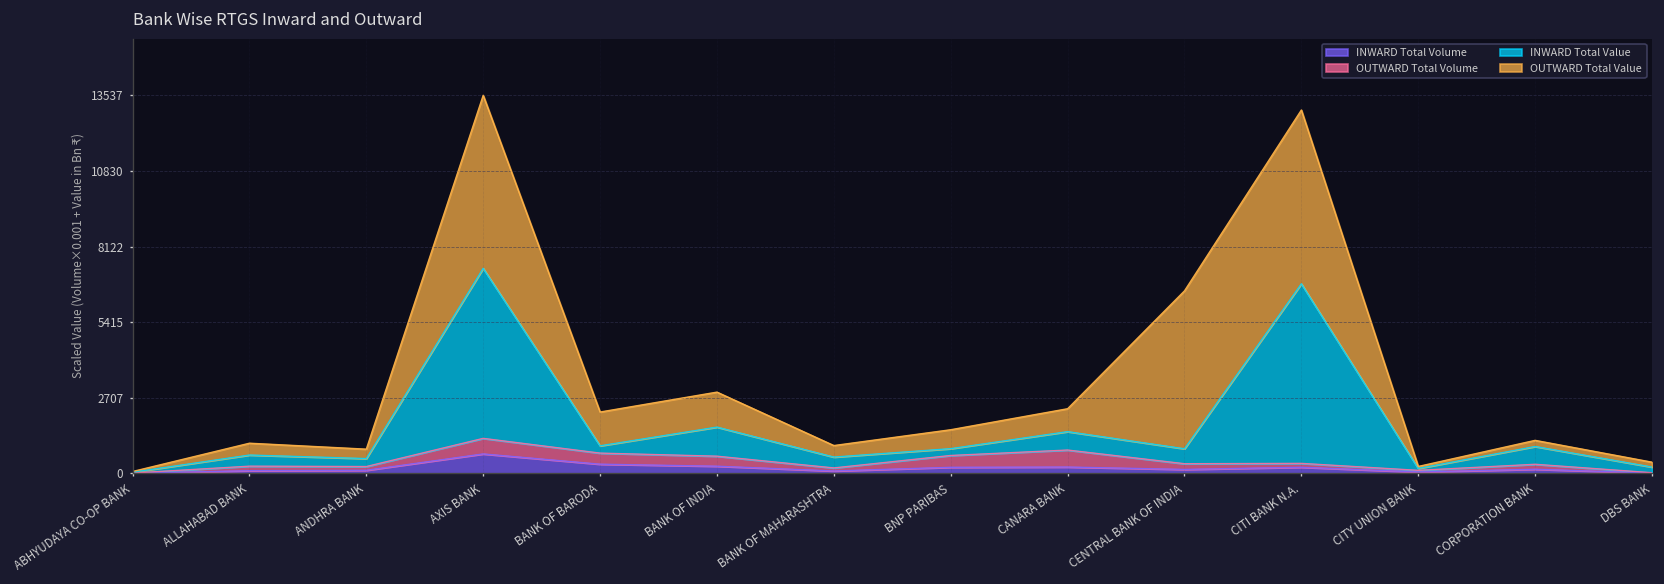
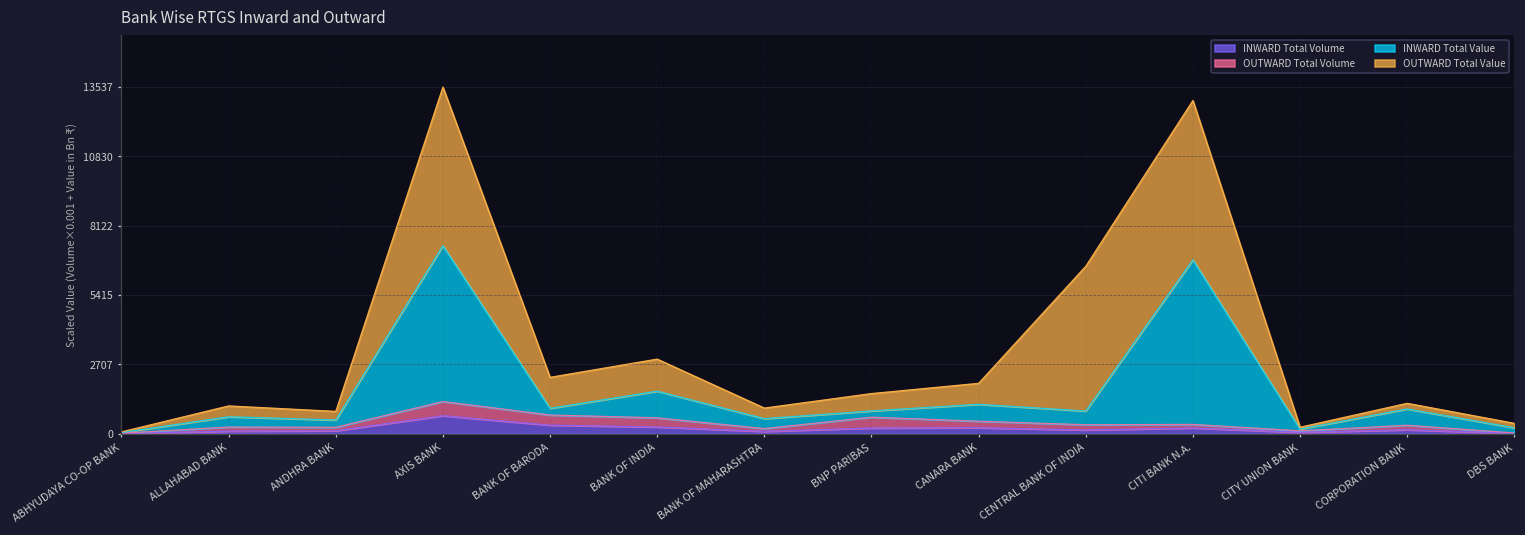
OUTWARD Total Volume, CANARA BANK: 600 -> 300
